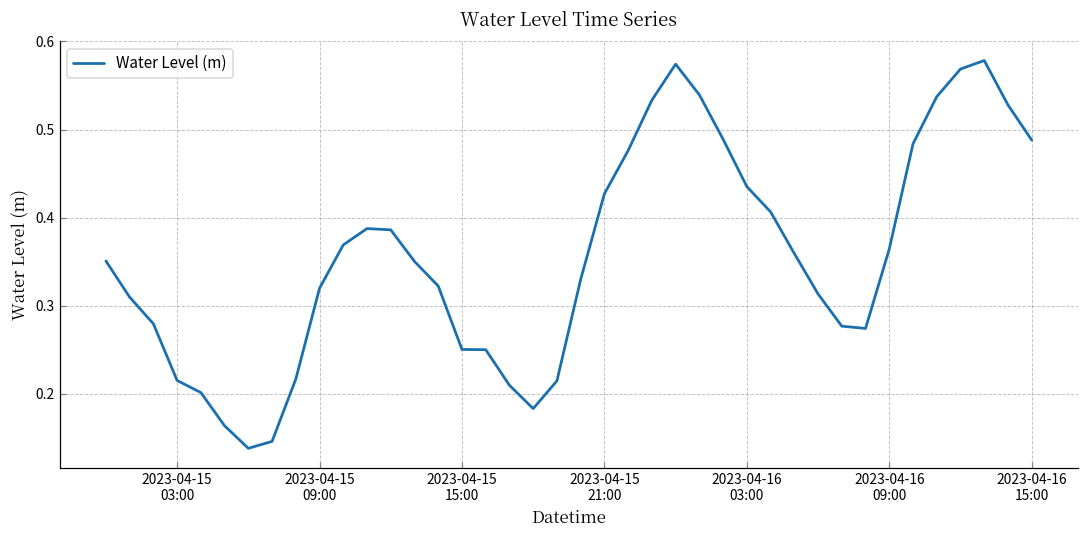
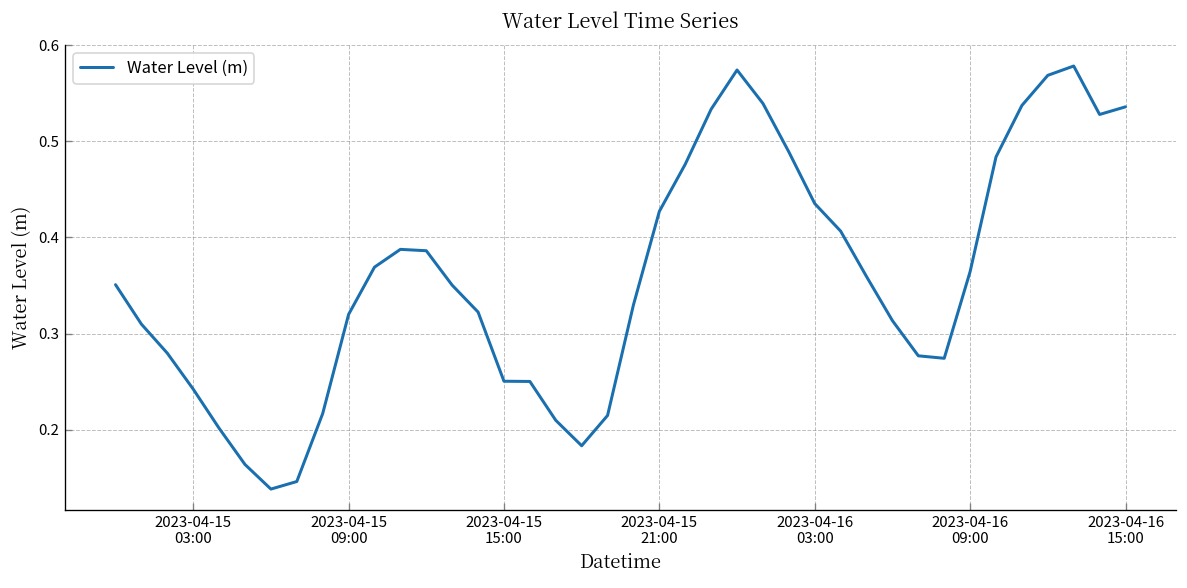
2023-04-15 03:00: 0.22 -> 0.24
2023-04-16 15:00: 0.49 -> 0.54
